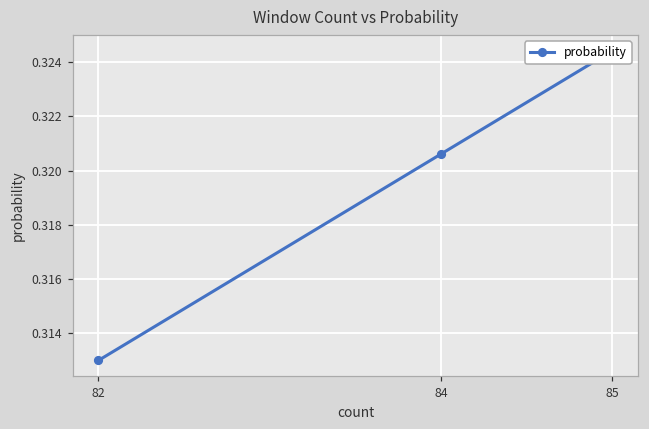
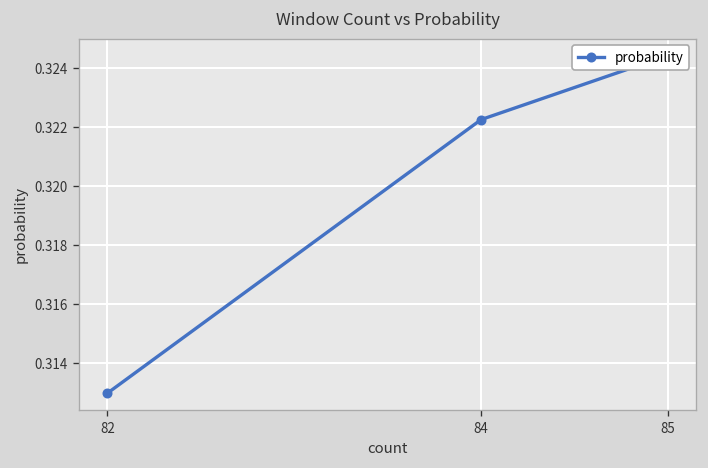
84: 0.3206 -> 0.3223
